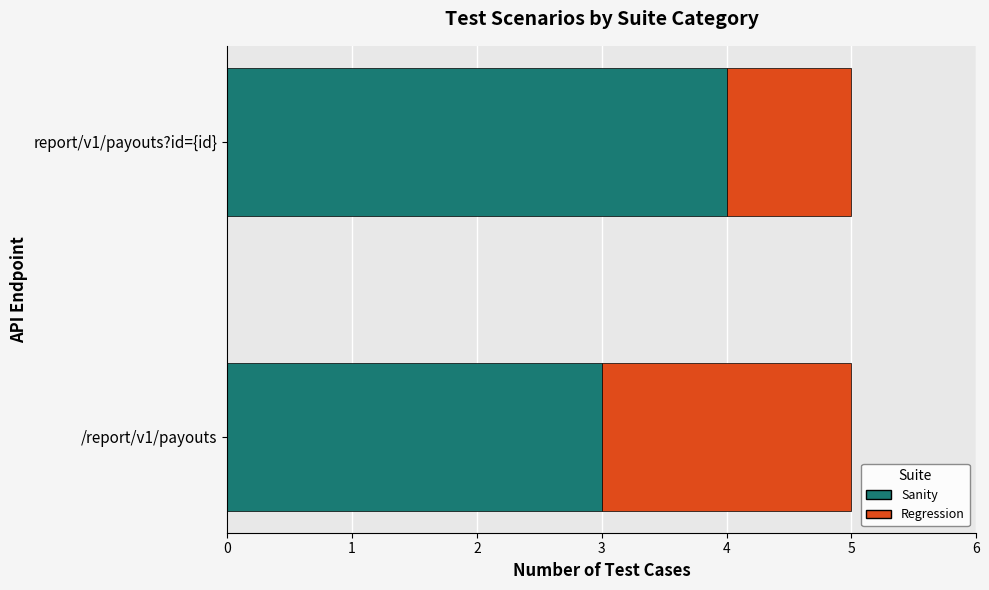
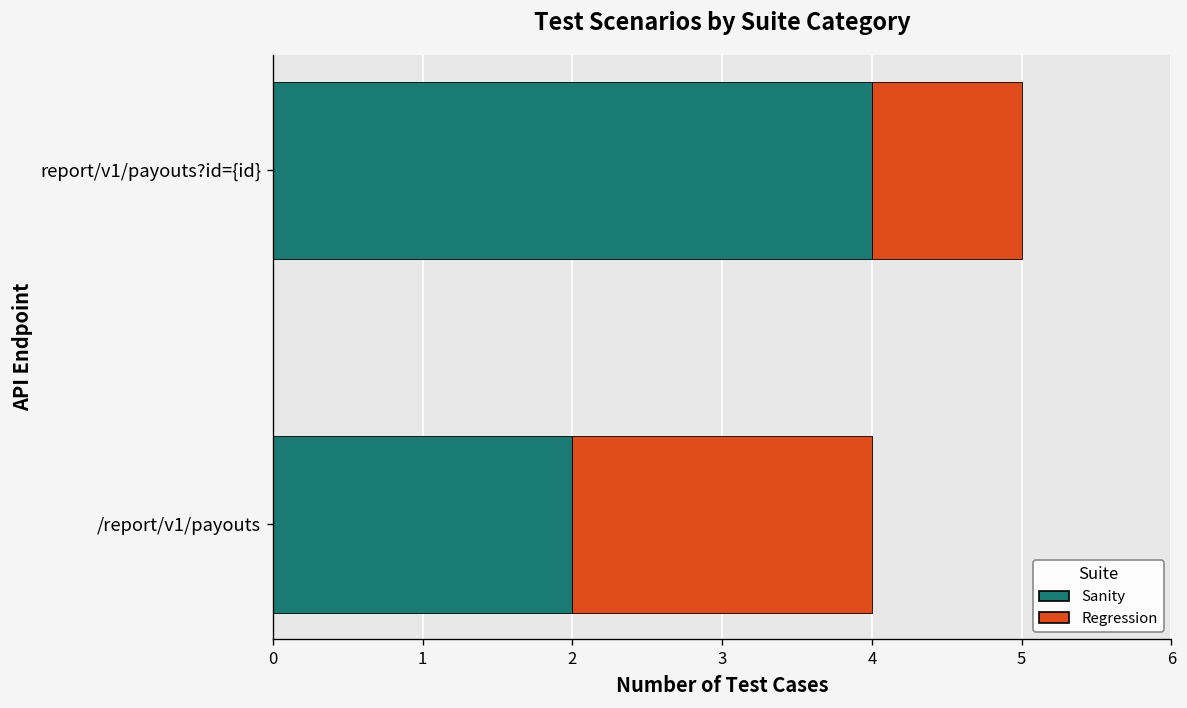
Sanity, /report/v1/payouts: 3 -> 2
